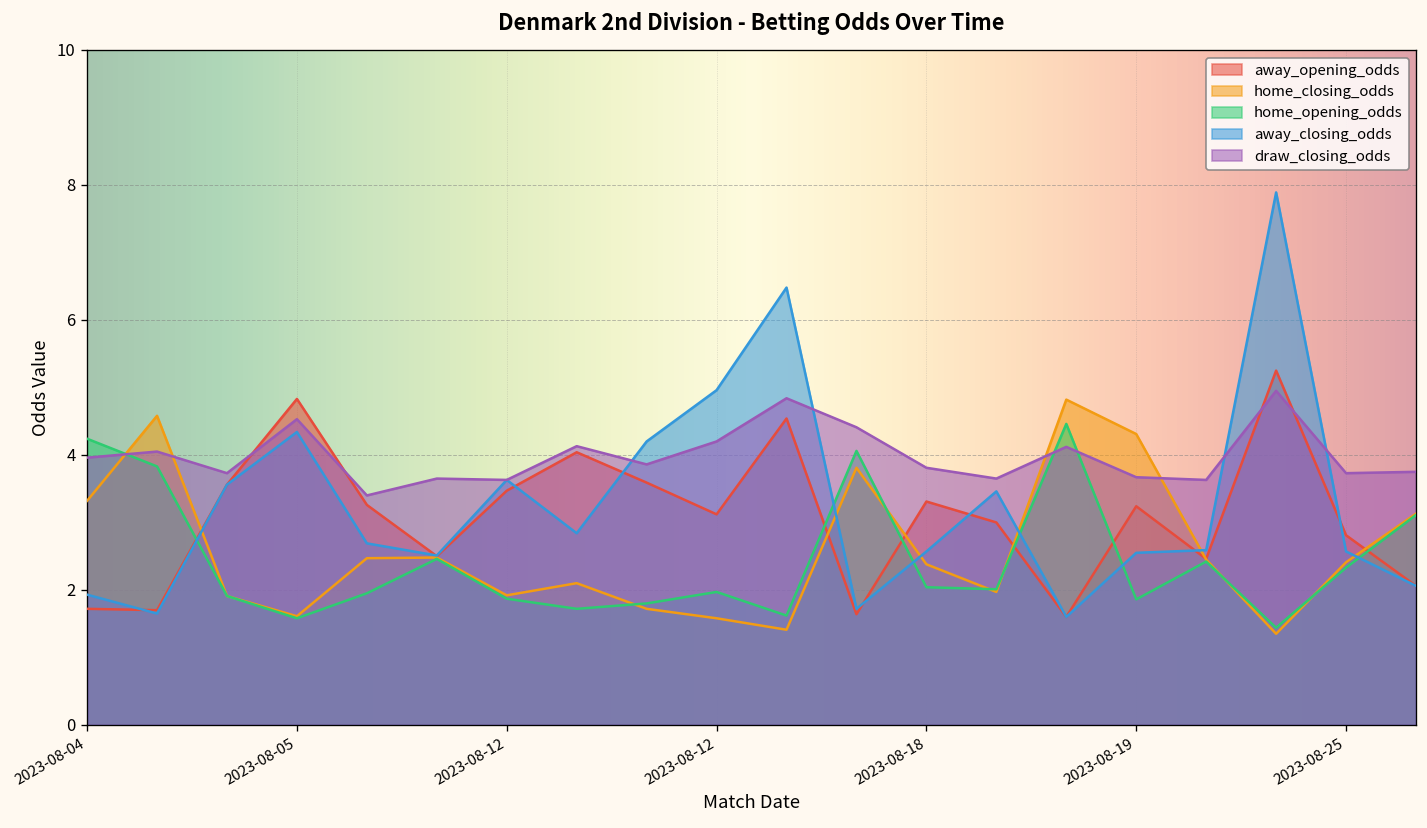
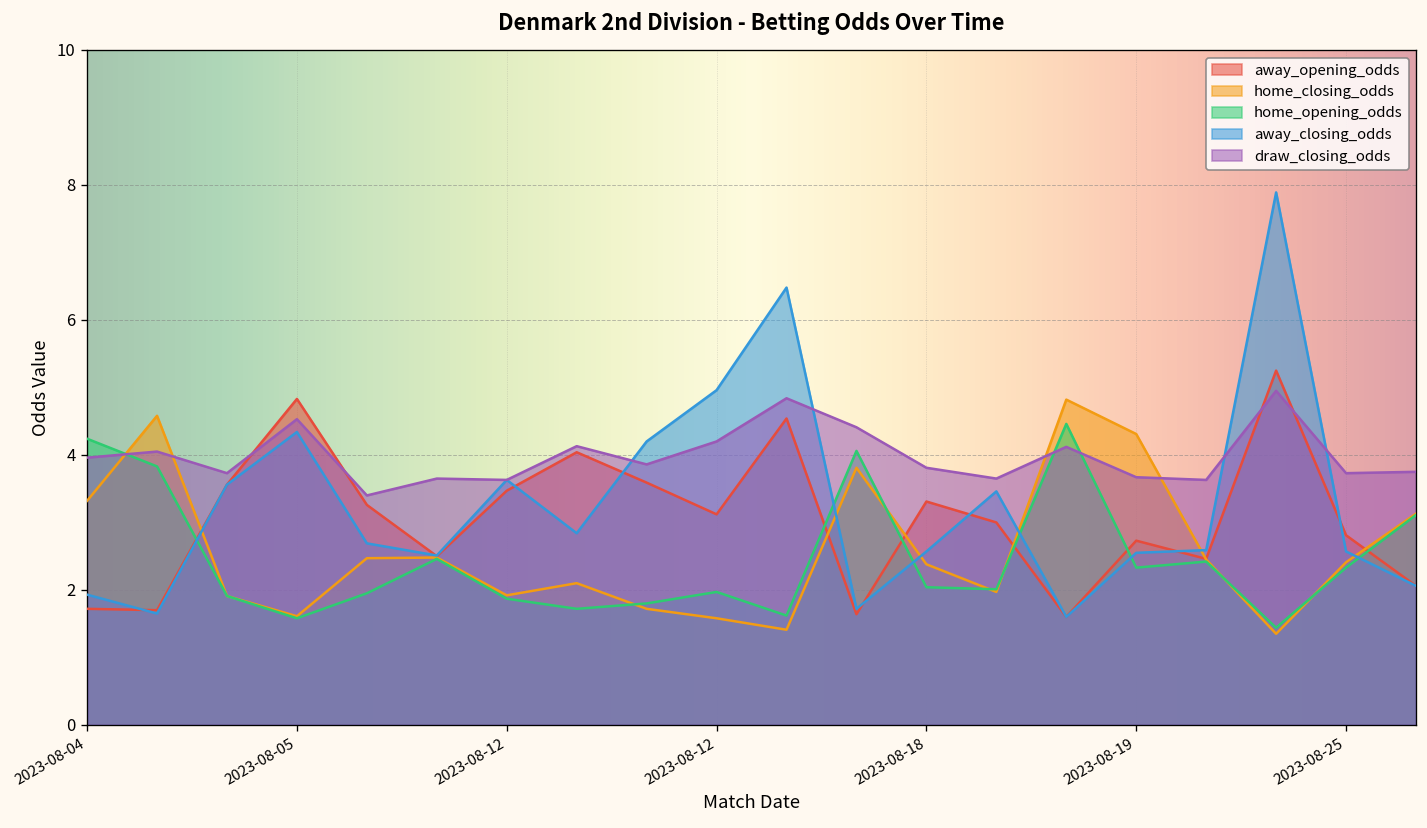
away_opening_odds, 2023-08-19: 3.2 -> 2.7
home_opening_odds, 2023-08-19: 1.9 -> 2.3
